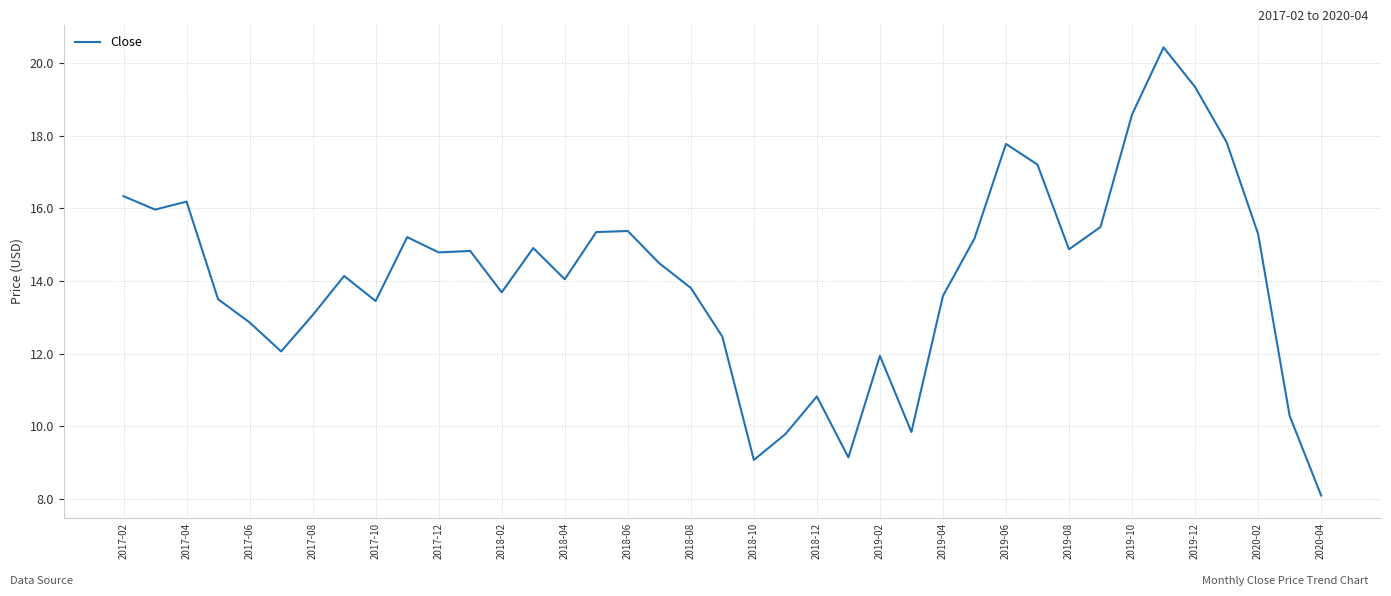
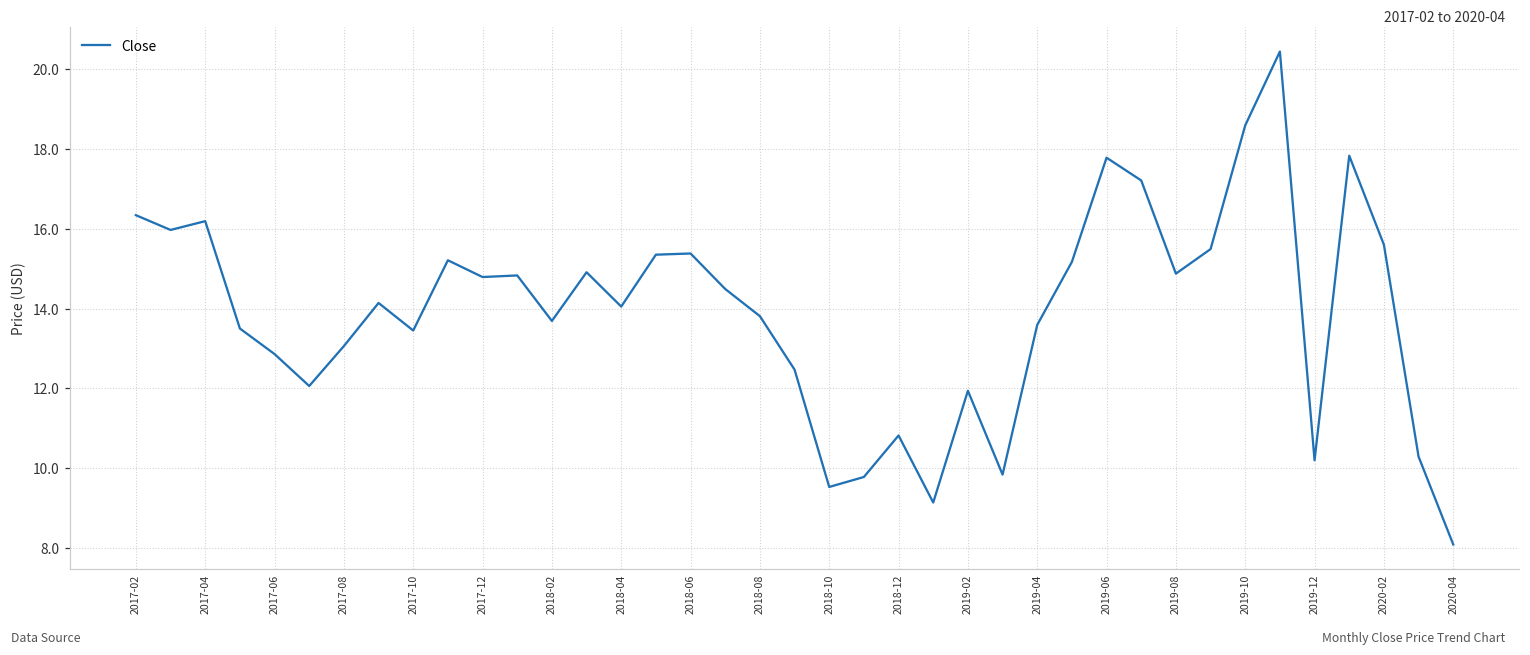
2018-10: 9.1 -> 9.5
2019-12: 19.4 -> 10.2
2020-02: 15.3 -> 15.6
